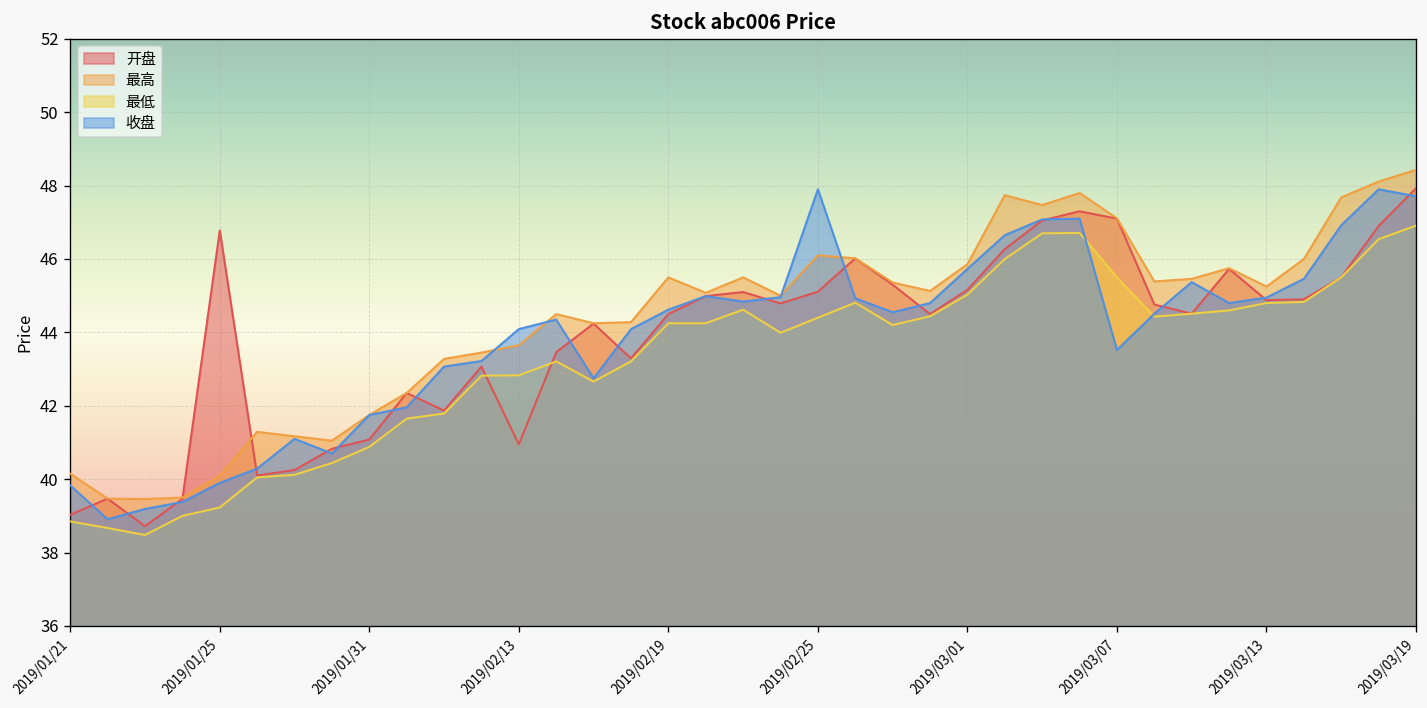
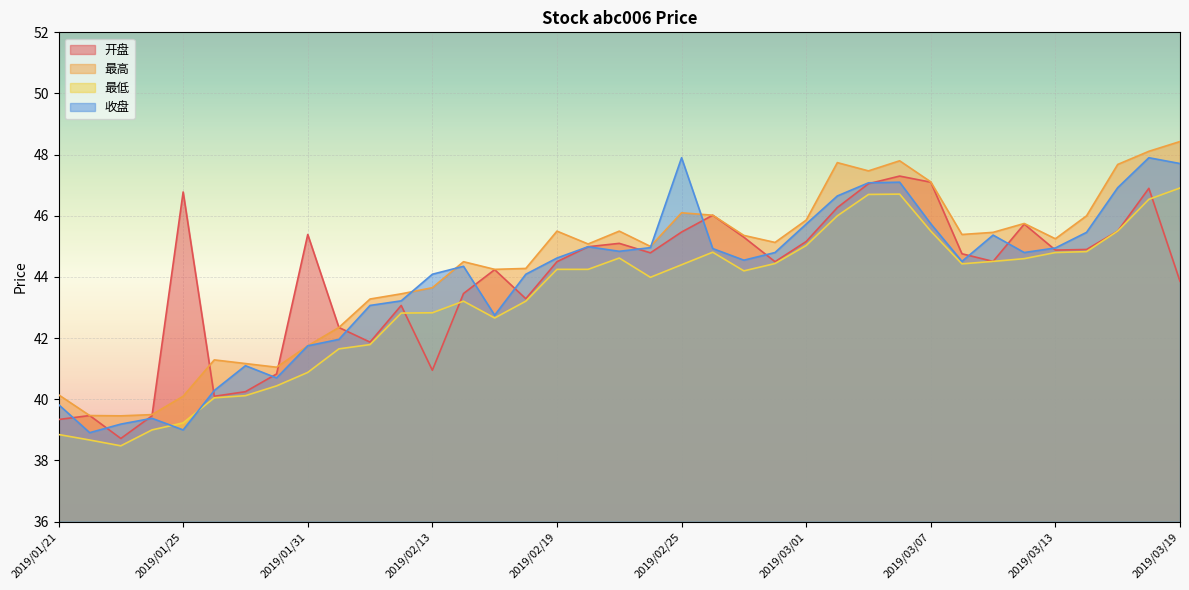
开盘, 2019/01/21: 39.0 -> 39.3
收盘, 2019/01/25: 39.9 -> 39.0
开盘, 2019/01/31: 41.1 -> 45.4
开盘, 2019/02/25: 45.1 -> 45.5
收盘, 2019/03/07: 43.5 -> 45.7
开盘, 2019/03/19: 47.9 -> 43.9
